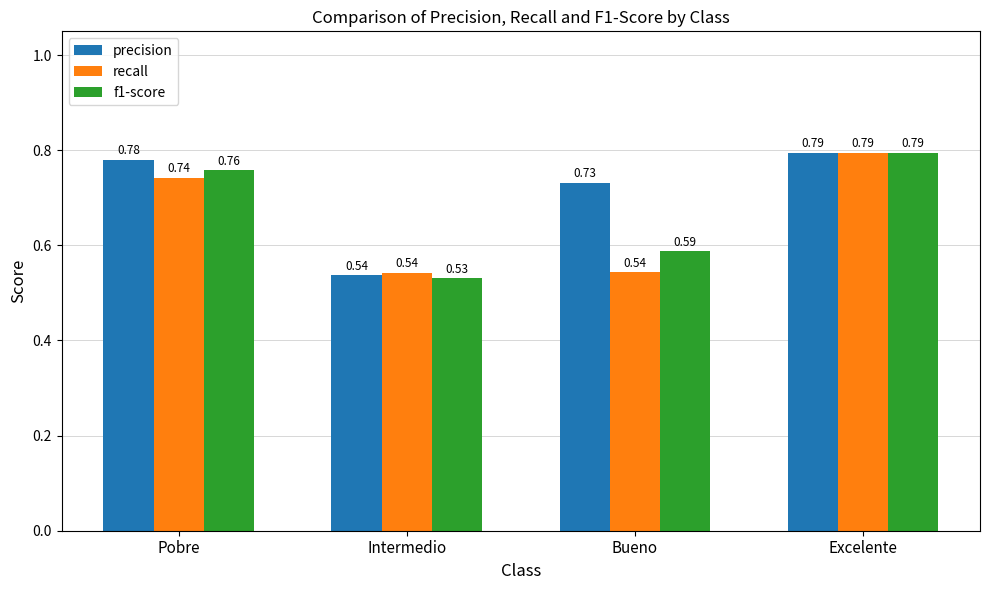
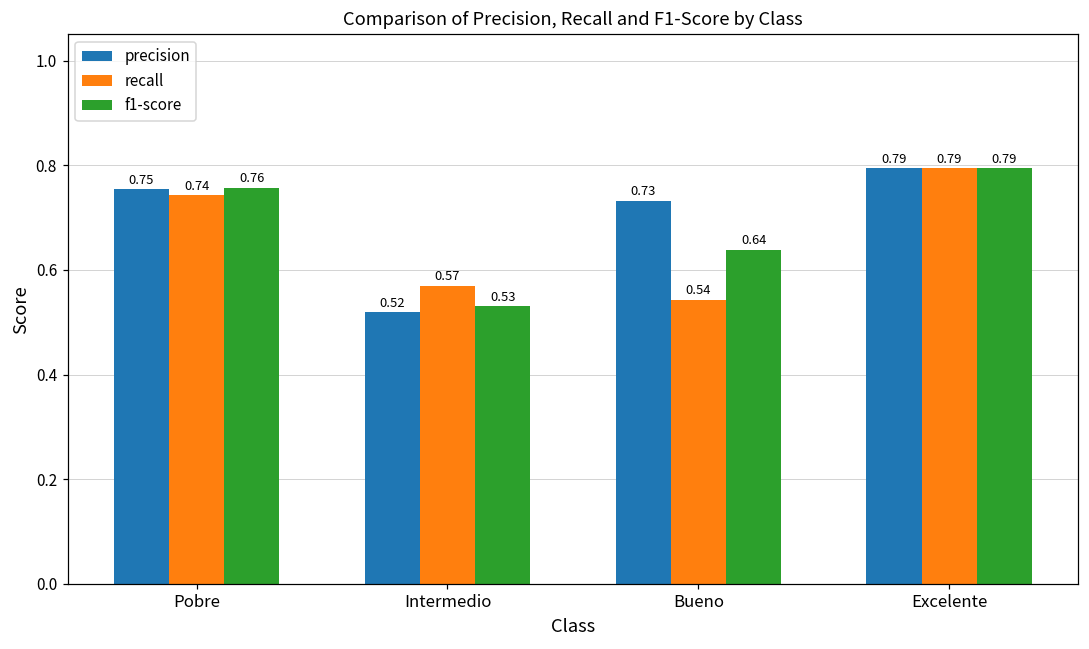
precision, Pobre: 0.78 -> 0.75
precision, Intermedio: 0.54 -> 0.52
recall, Intermedio: 0.54 -> 0.57
f1-score, Bueno: 0.59 -> 0.64
